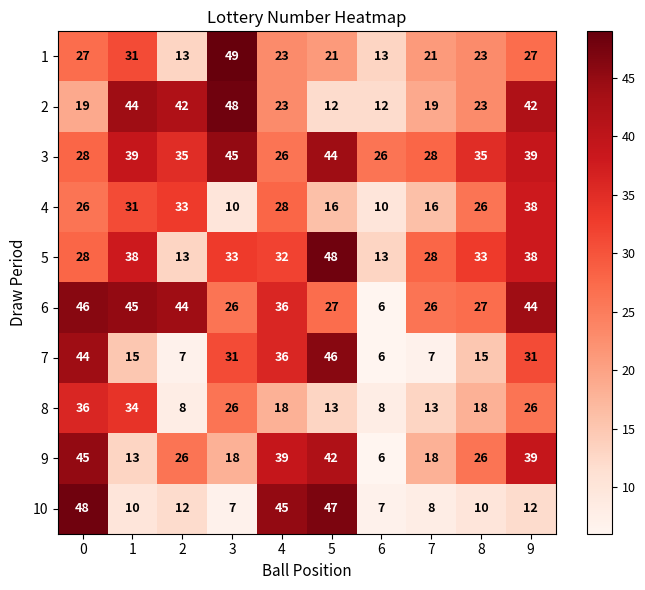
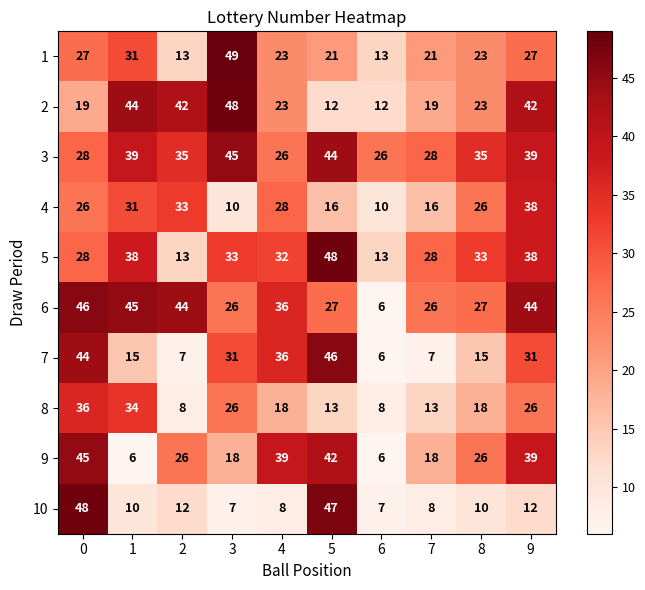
9, 1: 13 -> 6
10, 4: 45 -> 8
